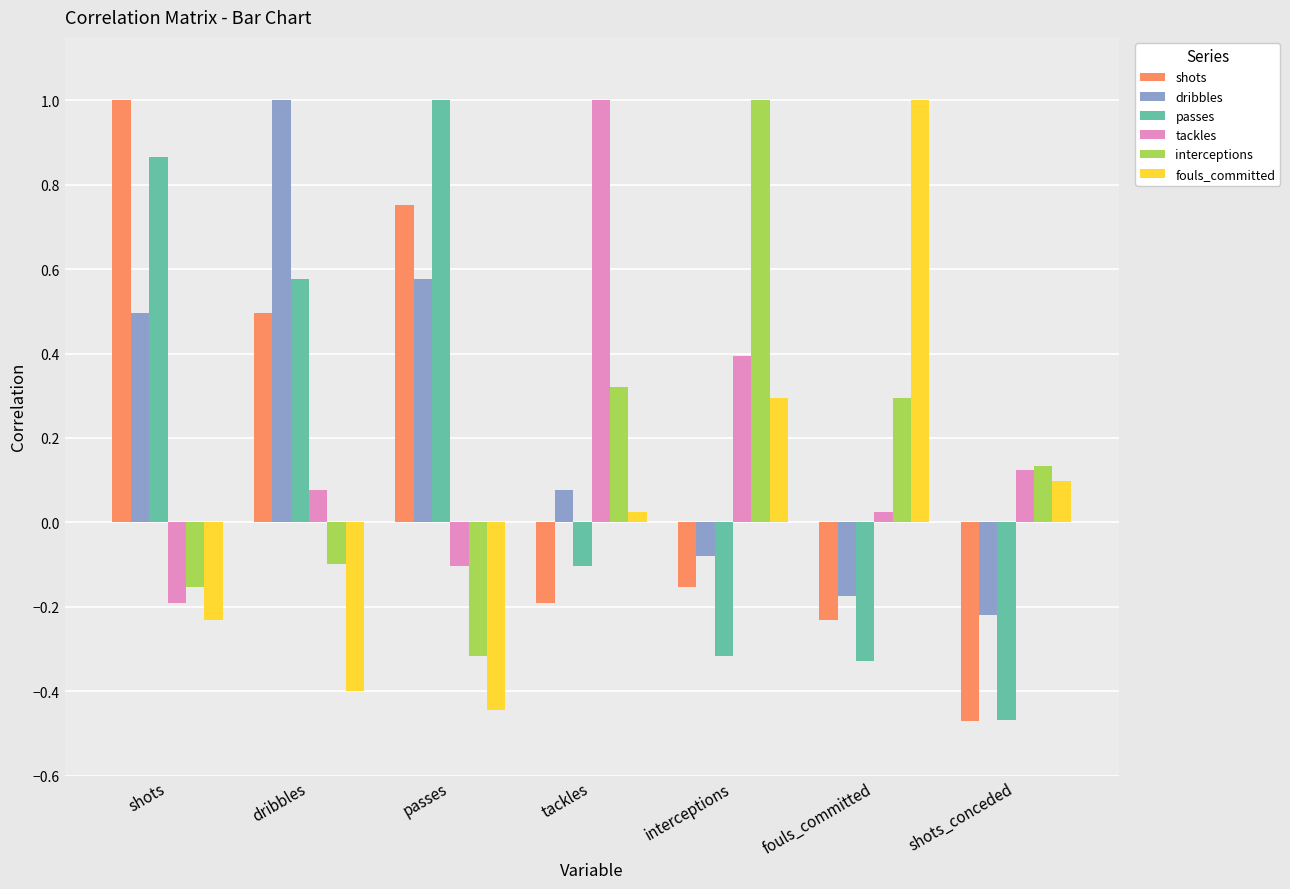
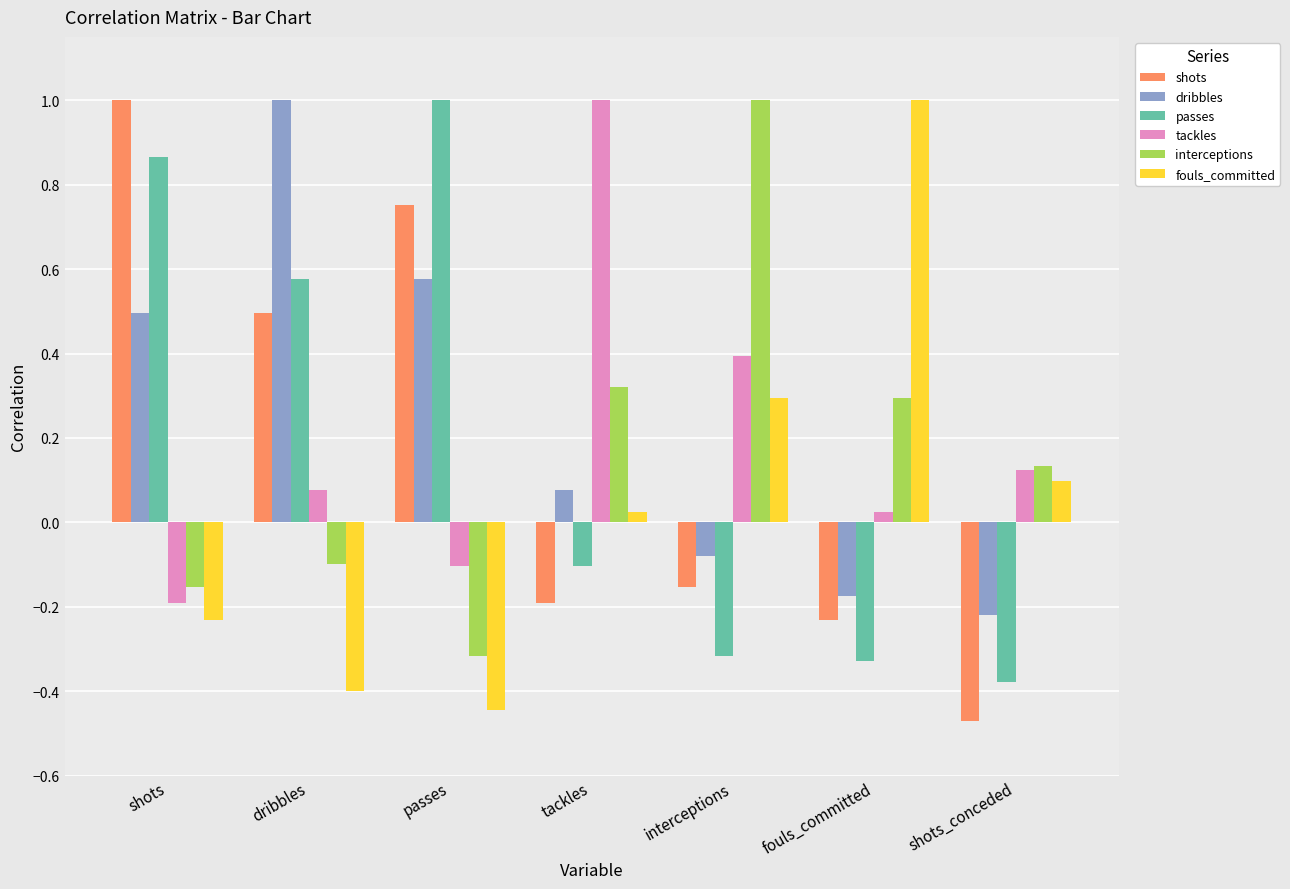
passes, shots_conceded: -0.47 -> -0.38
